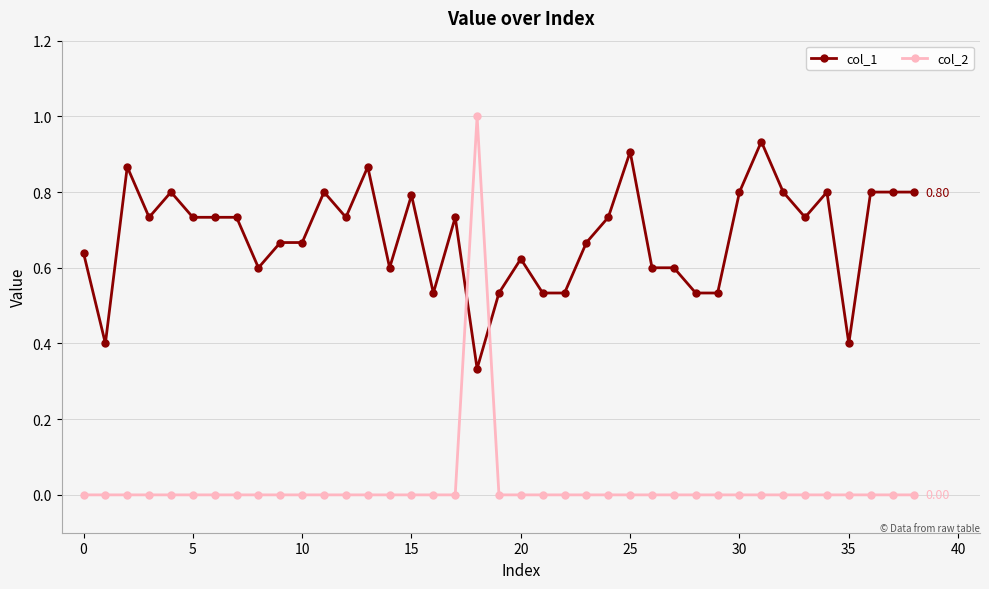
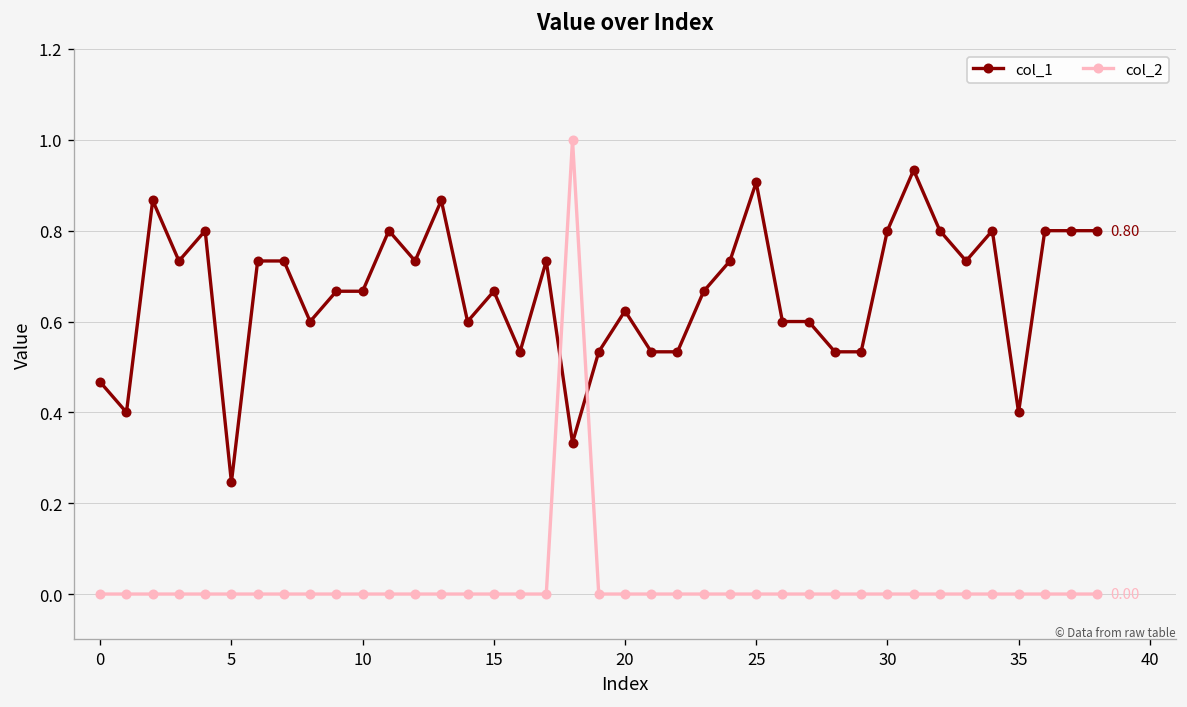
col_1, 0: 0.64 -> 0.47
col_1, 5: 0.73 -> 0.25
col_1, 15: 0.79 -> 0.67
